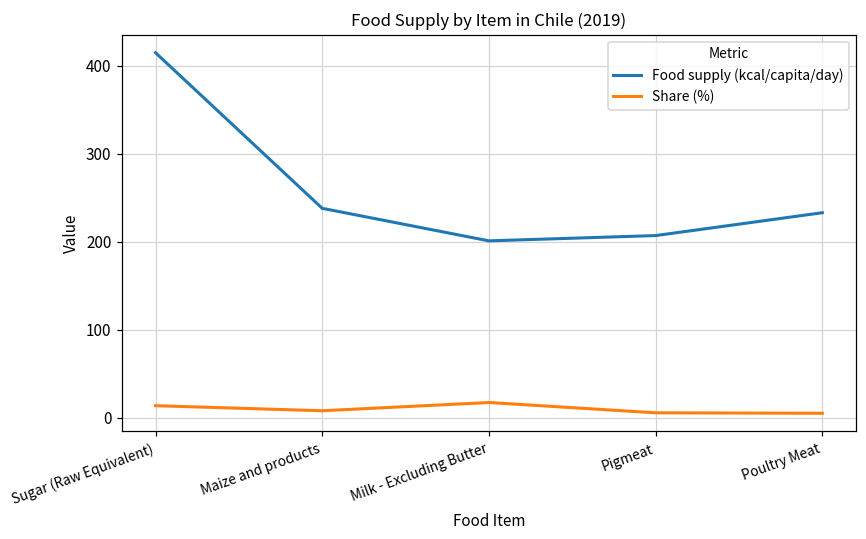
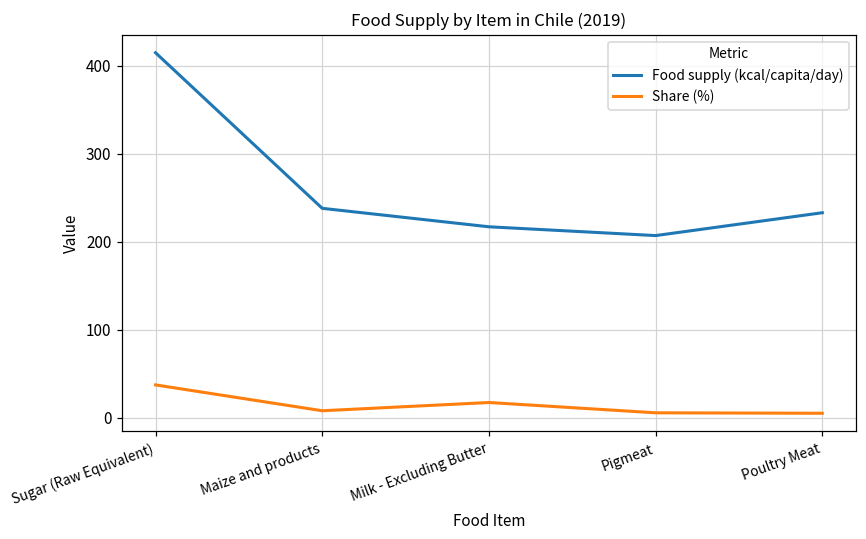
Share (%), Sugar (Raw Equivalent): 10 -> 40
Food supply (kcal/capita/day), Milk - Excluding Butter: 200 -> 220
